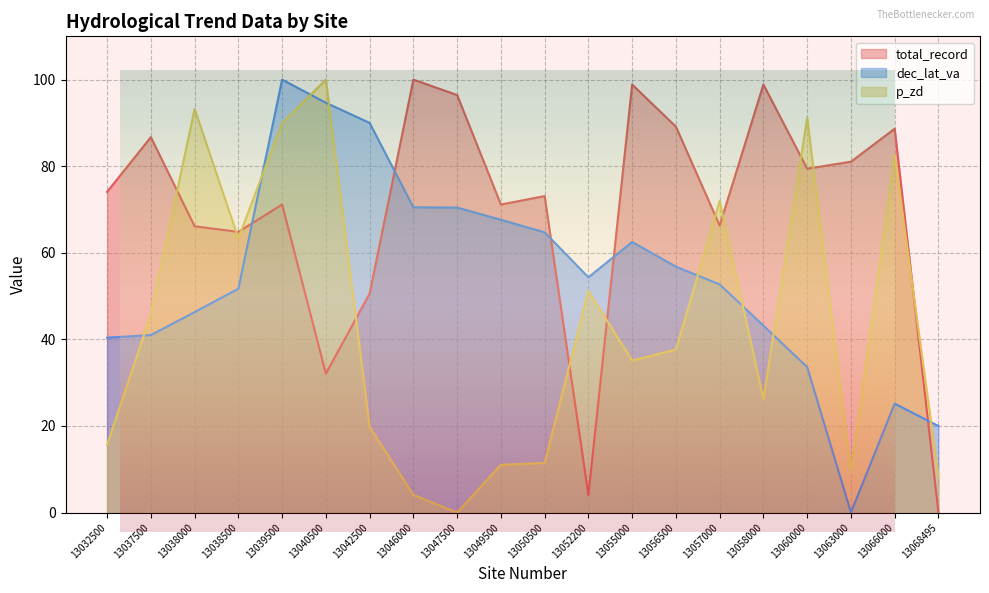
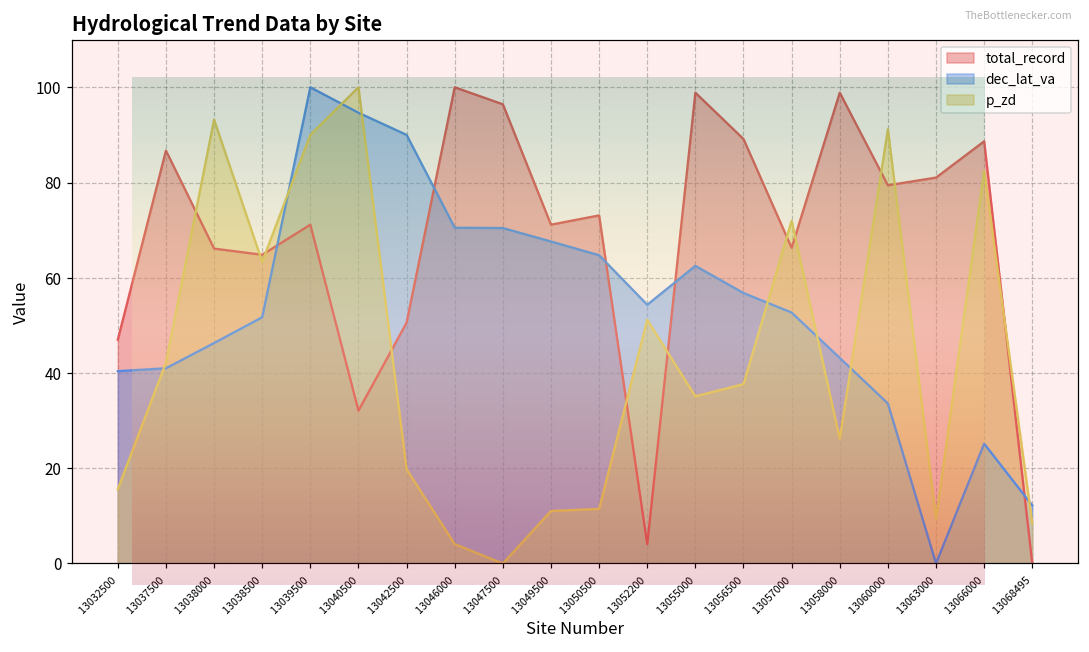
Hydrological Trend Data by Site, total_record, 13032500: 74 -> 47
Hydrological Trend Data by Site, p_zd, 13037500: 46 -> 42
Hydrological Trend Data by Site, dec_lat_va, 13068495: 20 -> 12
